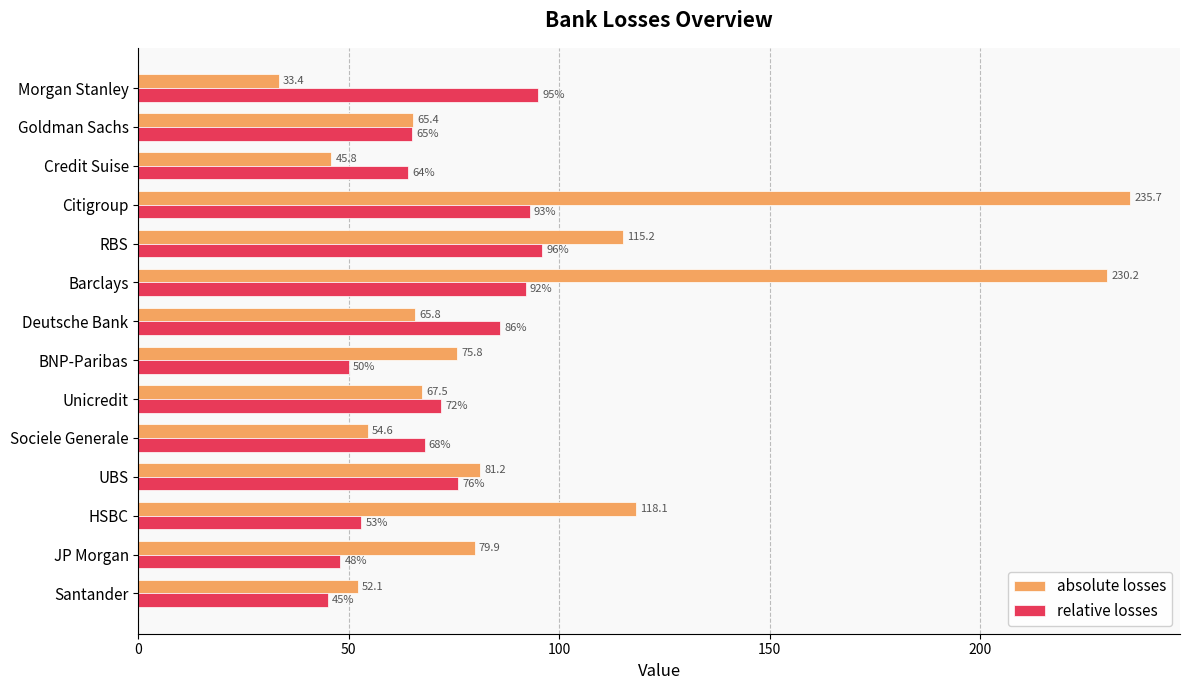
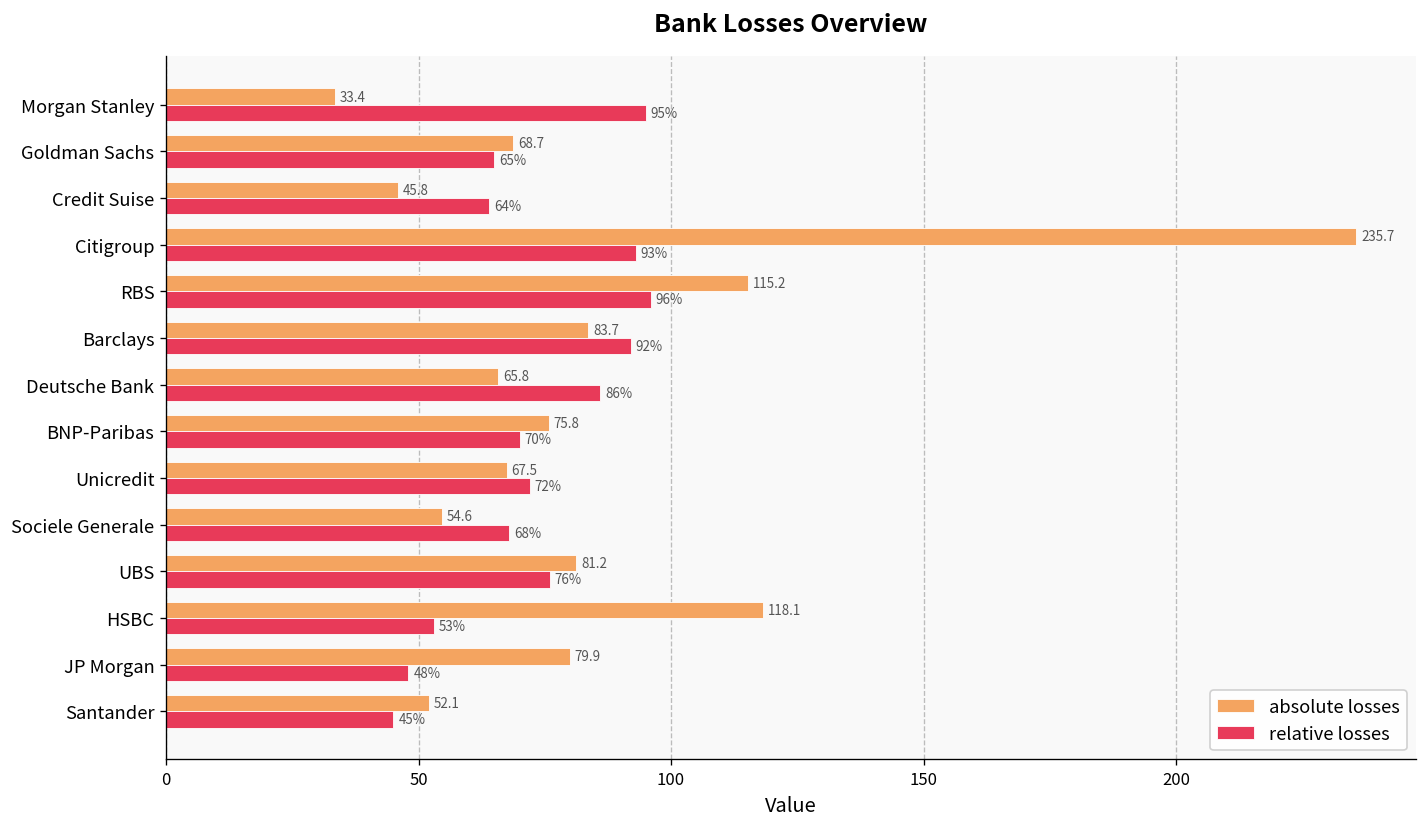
absolute losses, Goldman Sachs: 65.4 -> 68.7
absolute losses, Barclays: 230.2 -> 83.7
relative losses, BNP-Paribas: 50% -> 70%
